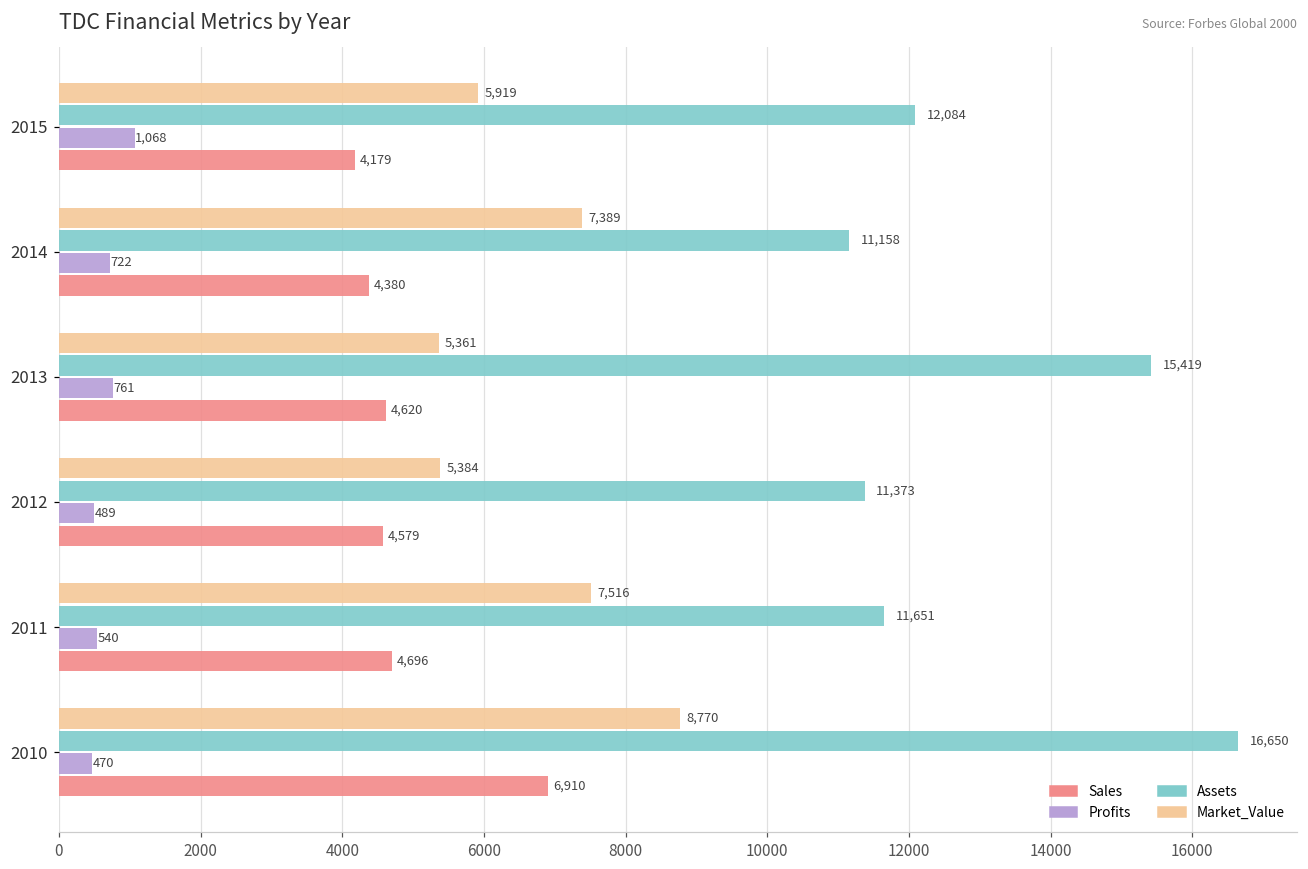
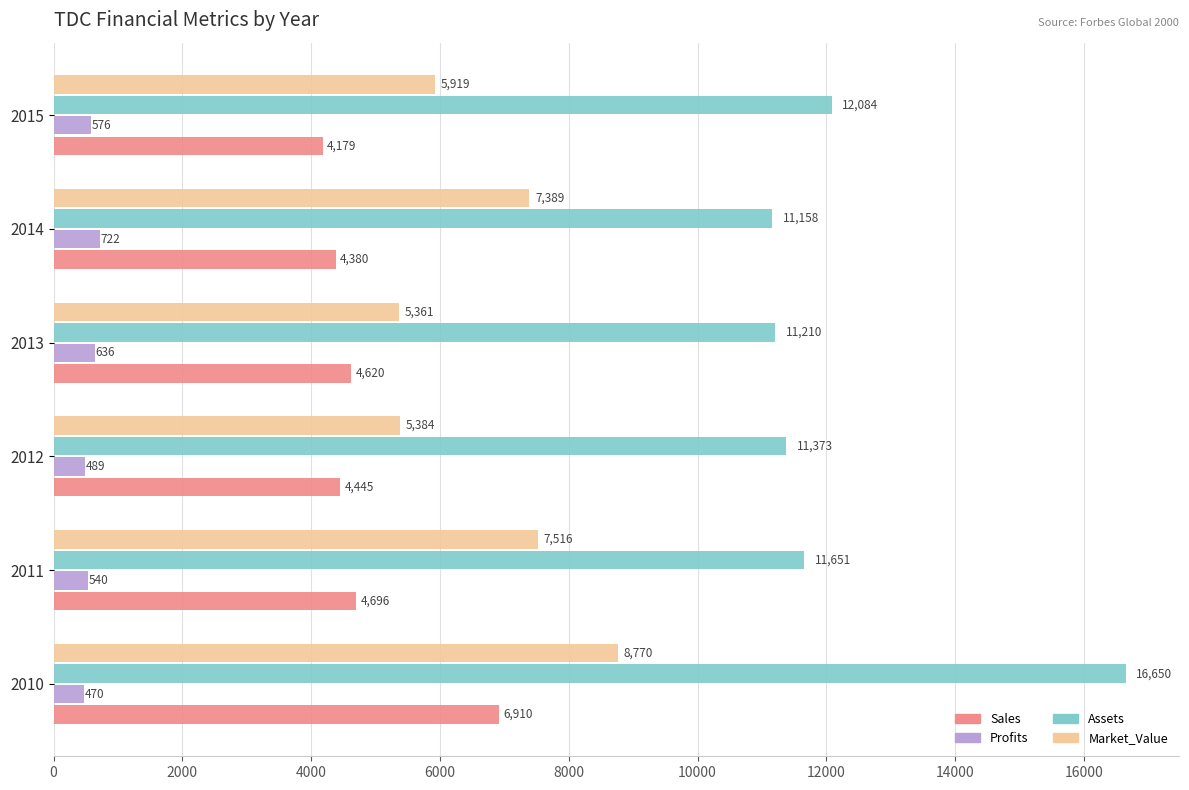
Profits, 2015: 1,068 -> 576
Assets, 2013: 15,419 -> 11,210
Profits, 2013: 761 -> 636
Sales, 2012: 4,579 -> 4,445
